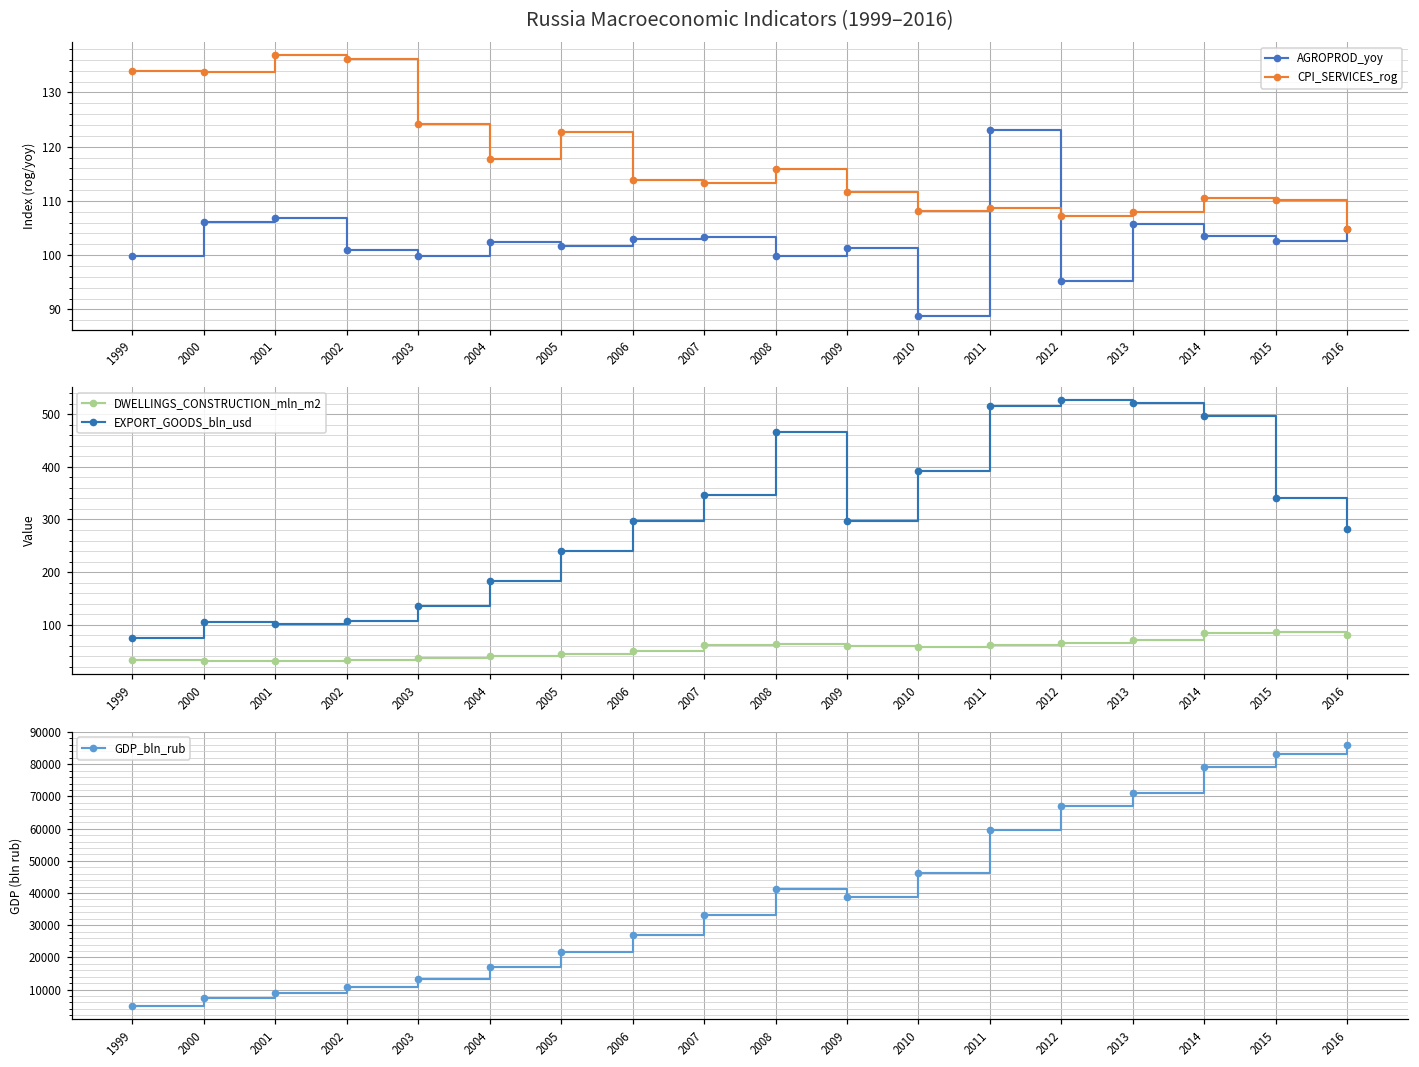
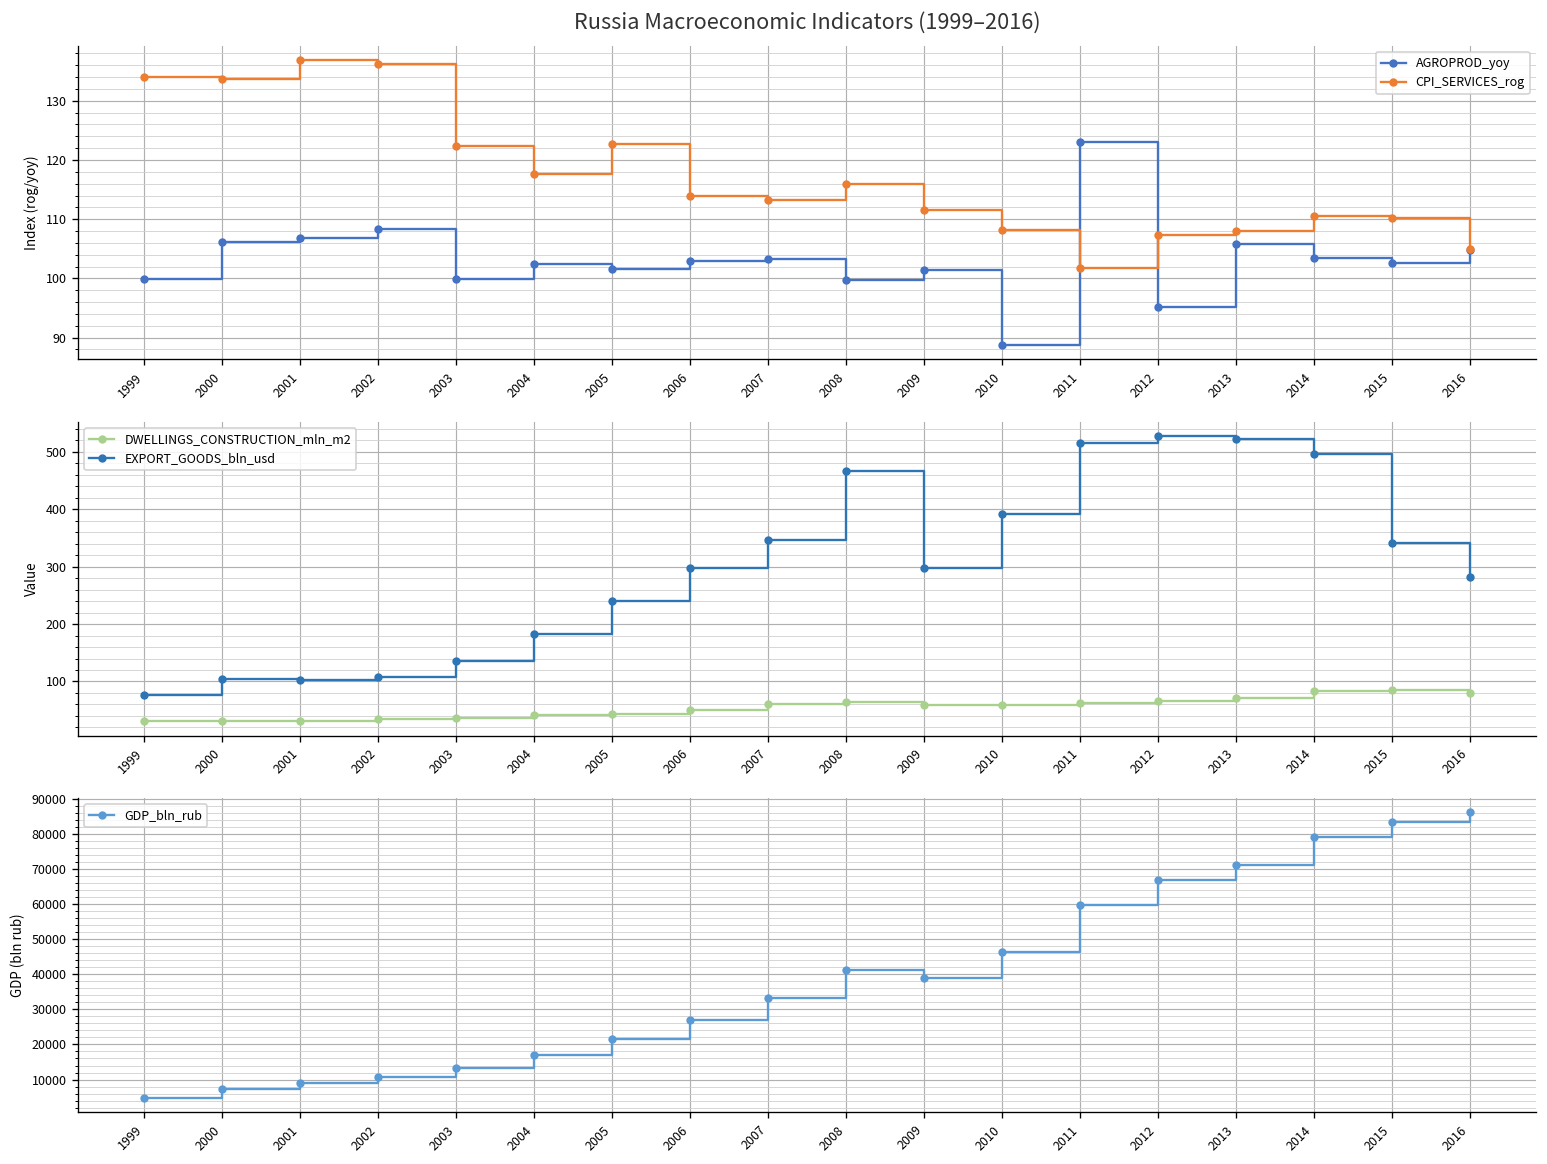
Russia Macroeconomic Indicators (1999–2016), AGROPROD_yoy, 2002: 101 -> 108
Russia Macroeconomic Indicators (1999–2016), CPI_SERVICES_rog, 2003: 124 -> 122
Russia Macroeconomic Indicators (1999–2016), CPI_SERVICES_rog, 2011: 109 -> 102
